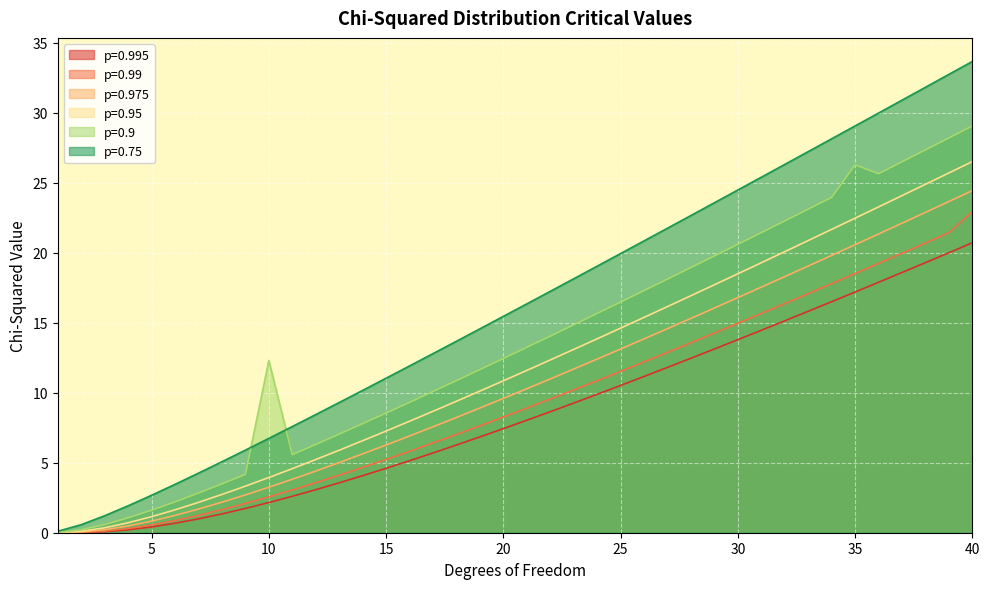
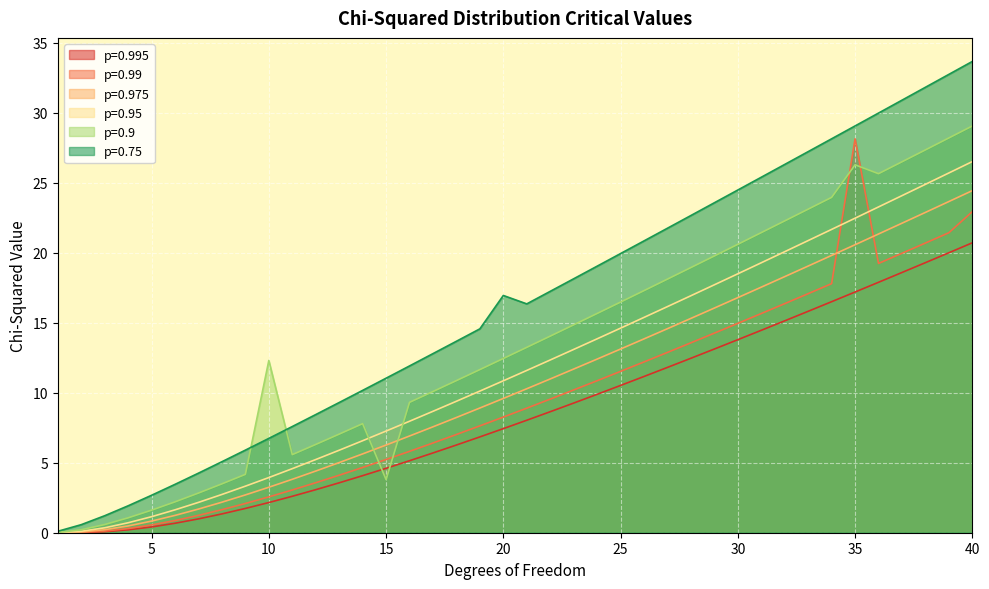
p=0.9, 15: 8.5 -> 3.8
p=0.75, 20: 15.5 -> 16.9
p=0.99, 35: 18.5 -> 28.1
